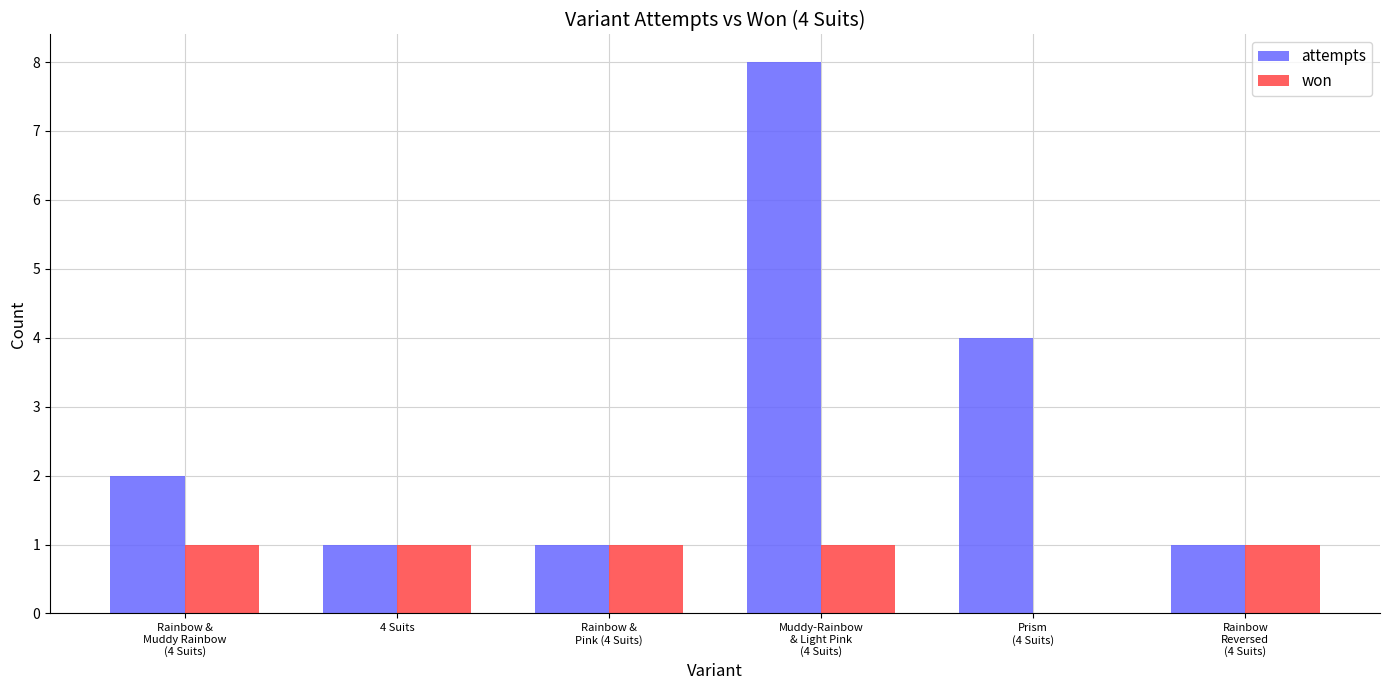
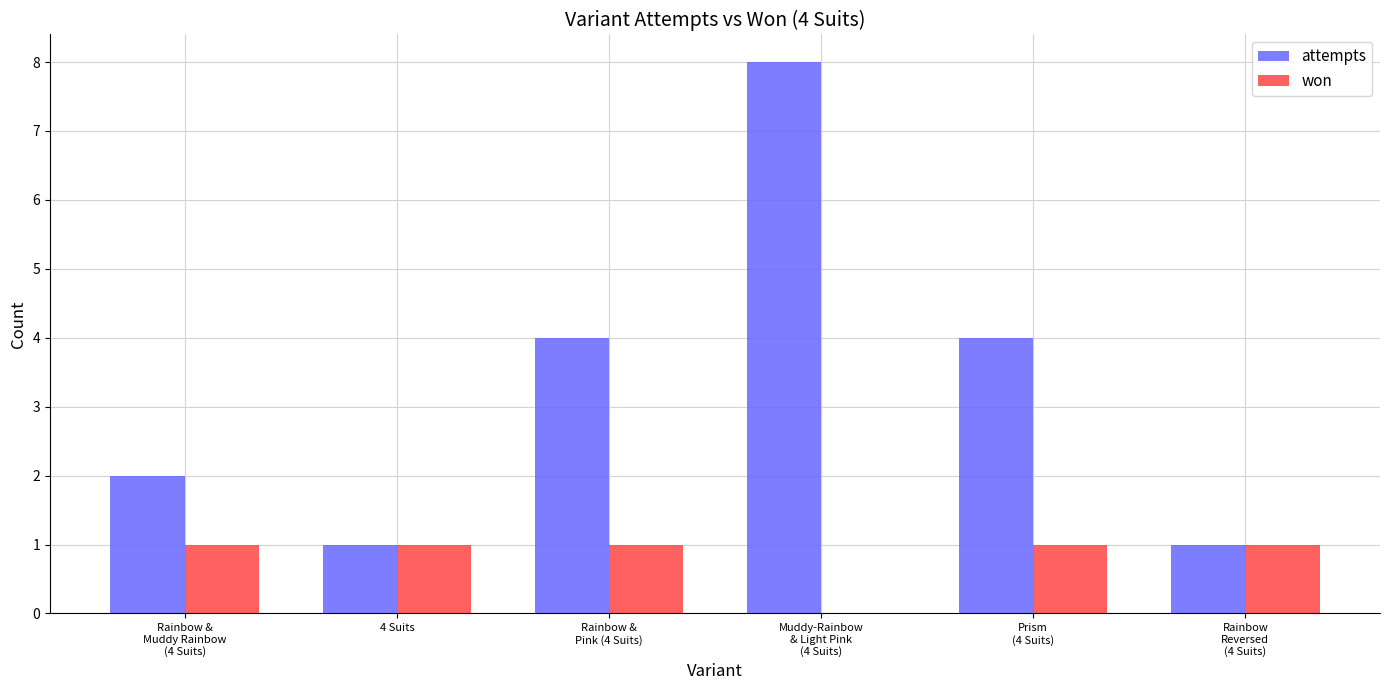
attempts, Rainbow & Pink (4 Suits): 1 -> 4
won, Muddy-Rainbow & Light Pink (4 Suits): 1 -> 0
won, Prism (4 Suits): 0 -> 1
